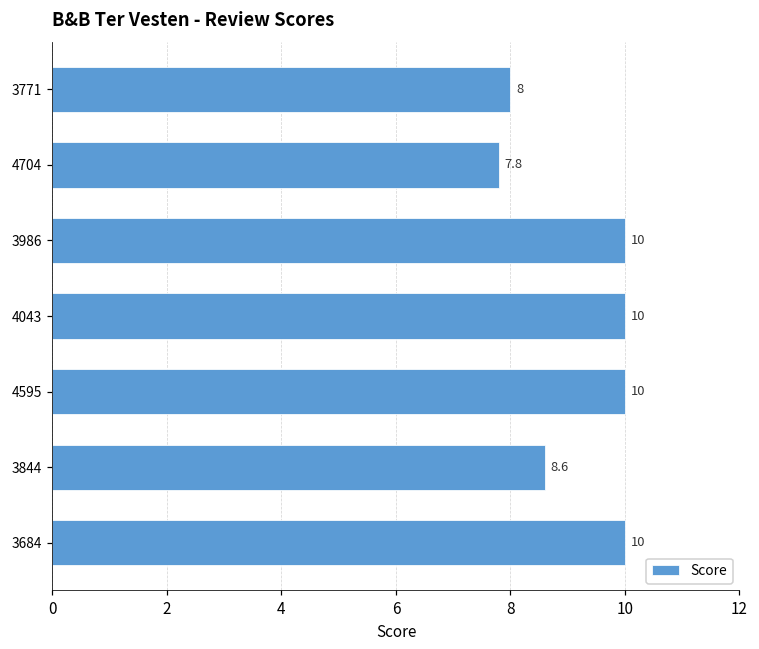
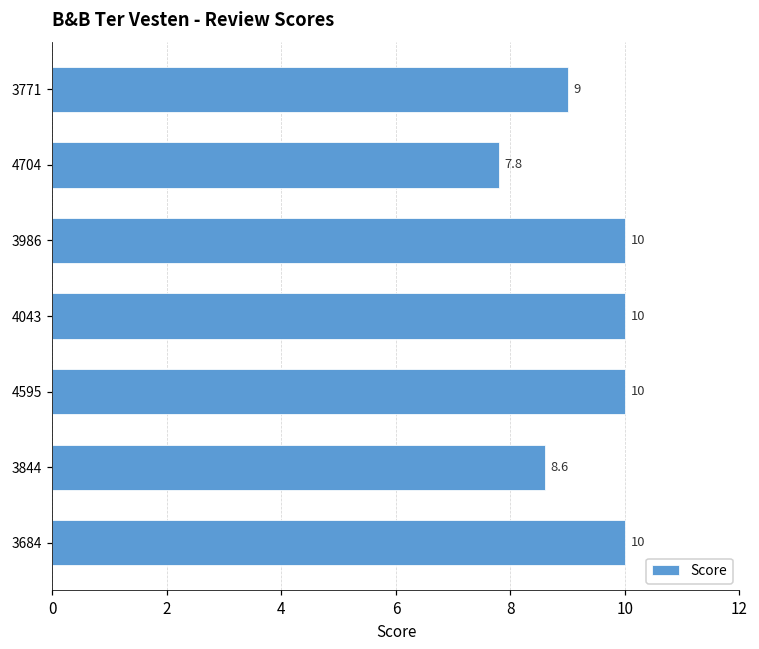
3771: 8 -> 9
